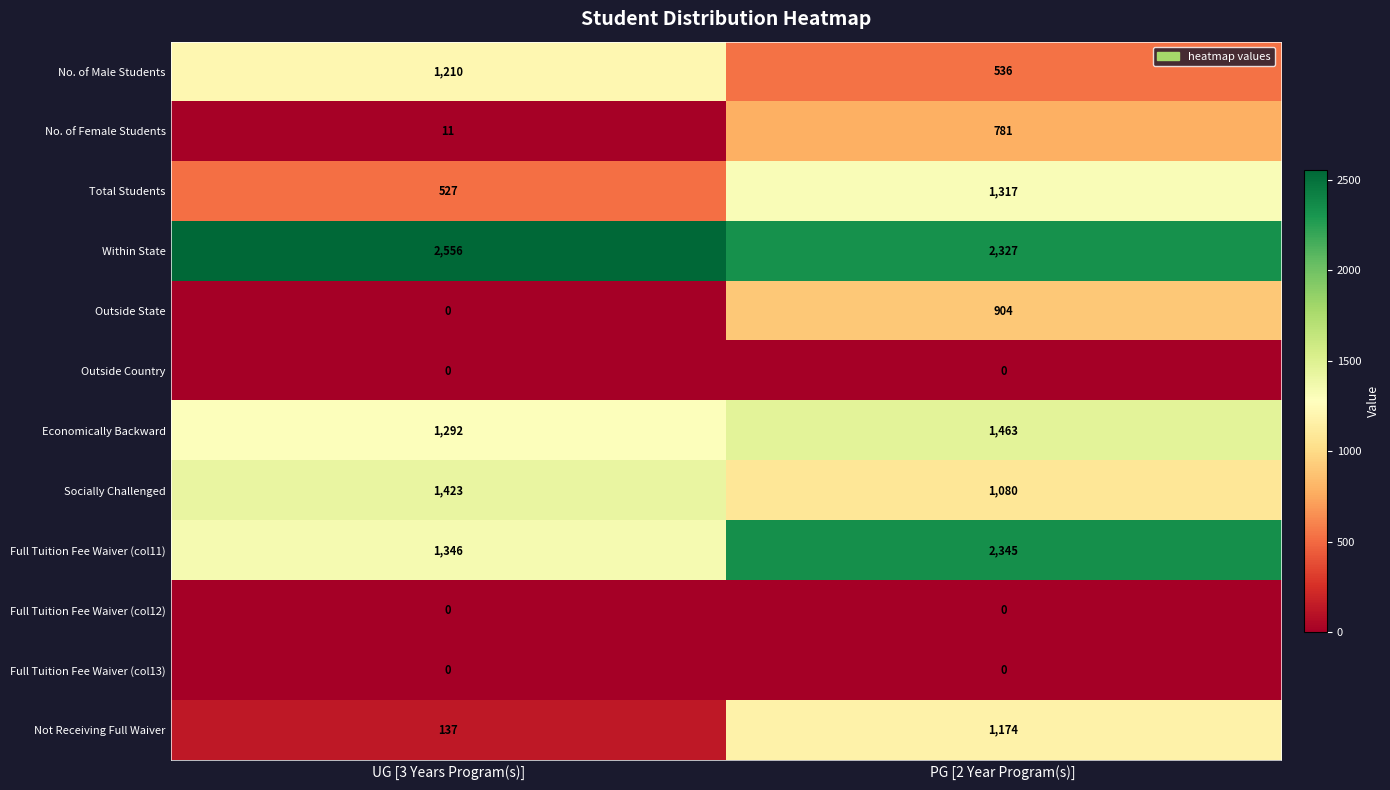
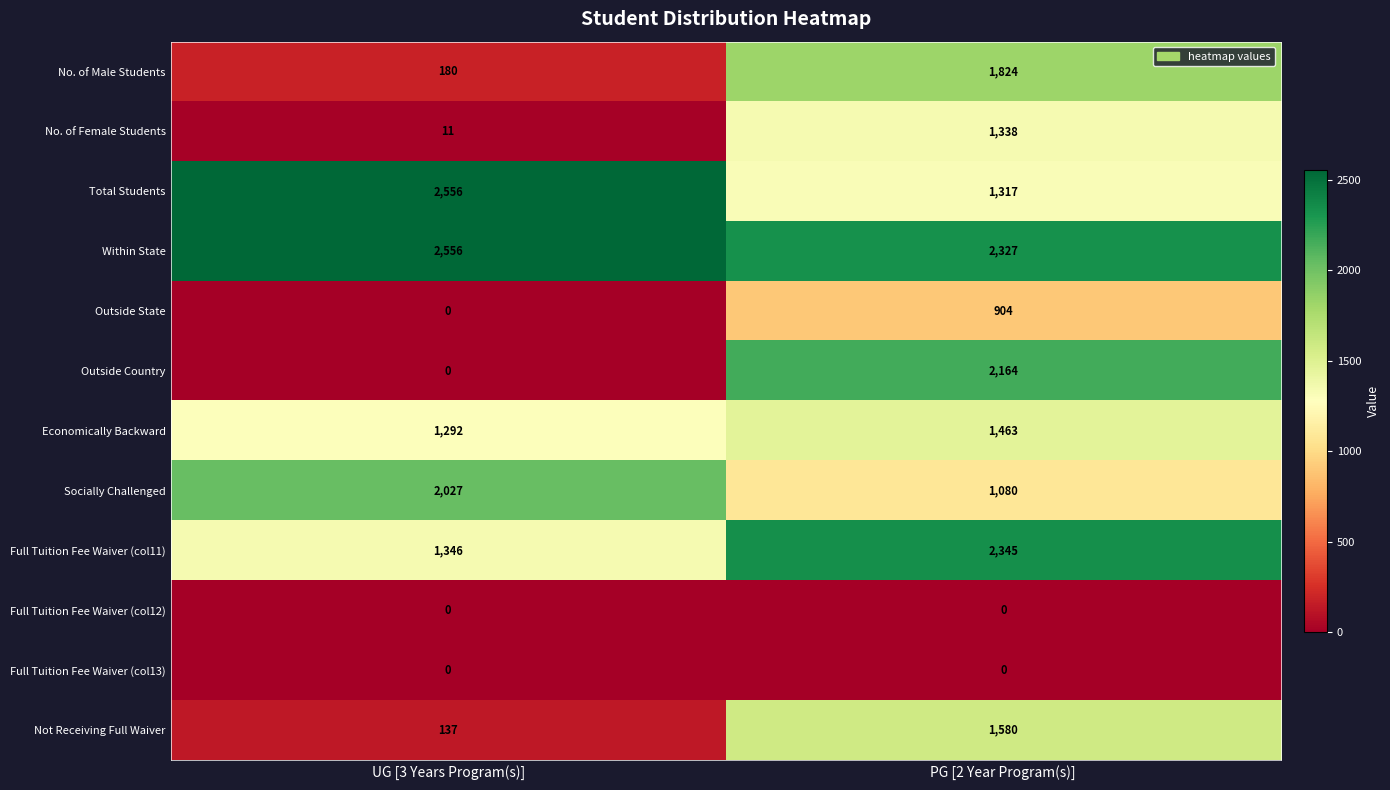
No. of Male Students, UG [3 Years Program(s)]: 1,210 -> 180
No. of Male Students, PG [2 Year Program(s)]: 536 -> 1,824
No. of Female Students, PG [2 Year Program(s)]: 781 -> 1,338
Total Students, UG [3 Years Program(s)]: 527 -> 2,556
Outside Country, PG [2 Year Program(s)]: 0 -> 2,164
Socially Challenged, UG [3 Years Program(s)]: 1,423 -> 2,027
Not Receiving Full Waiver, PG [2 Year Program(s)]: 1,174 -> 1,580
